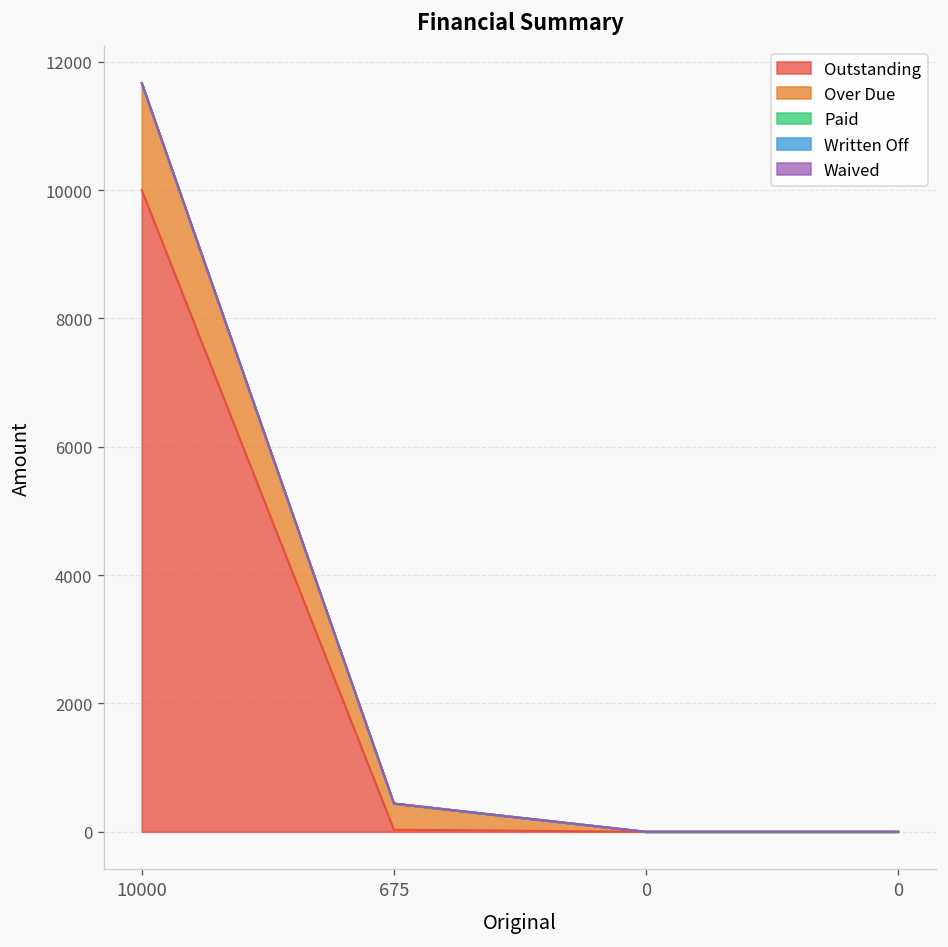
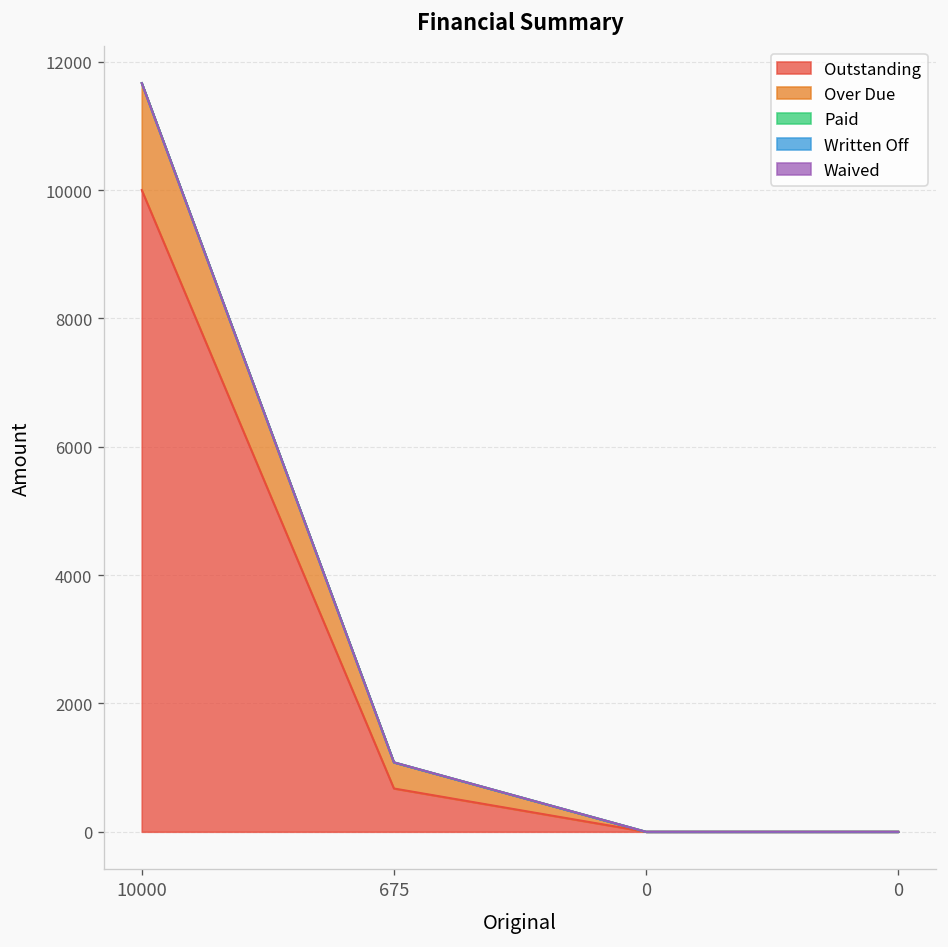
Outstanding, 675: 0 -> 700
